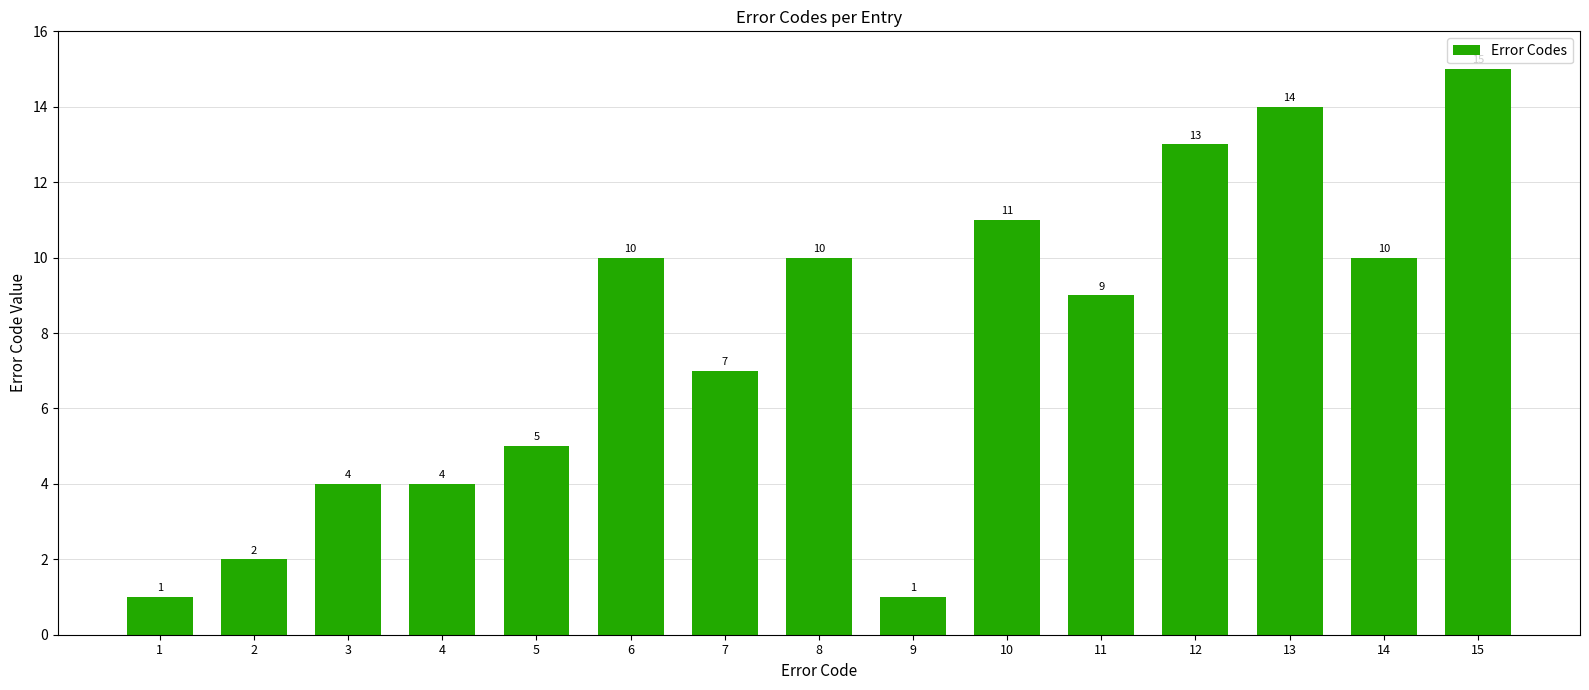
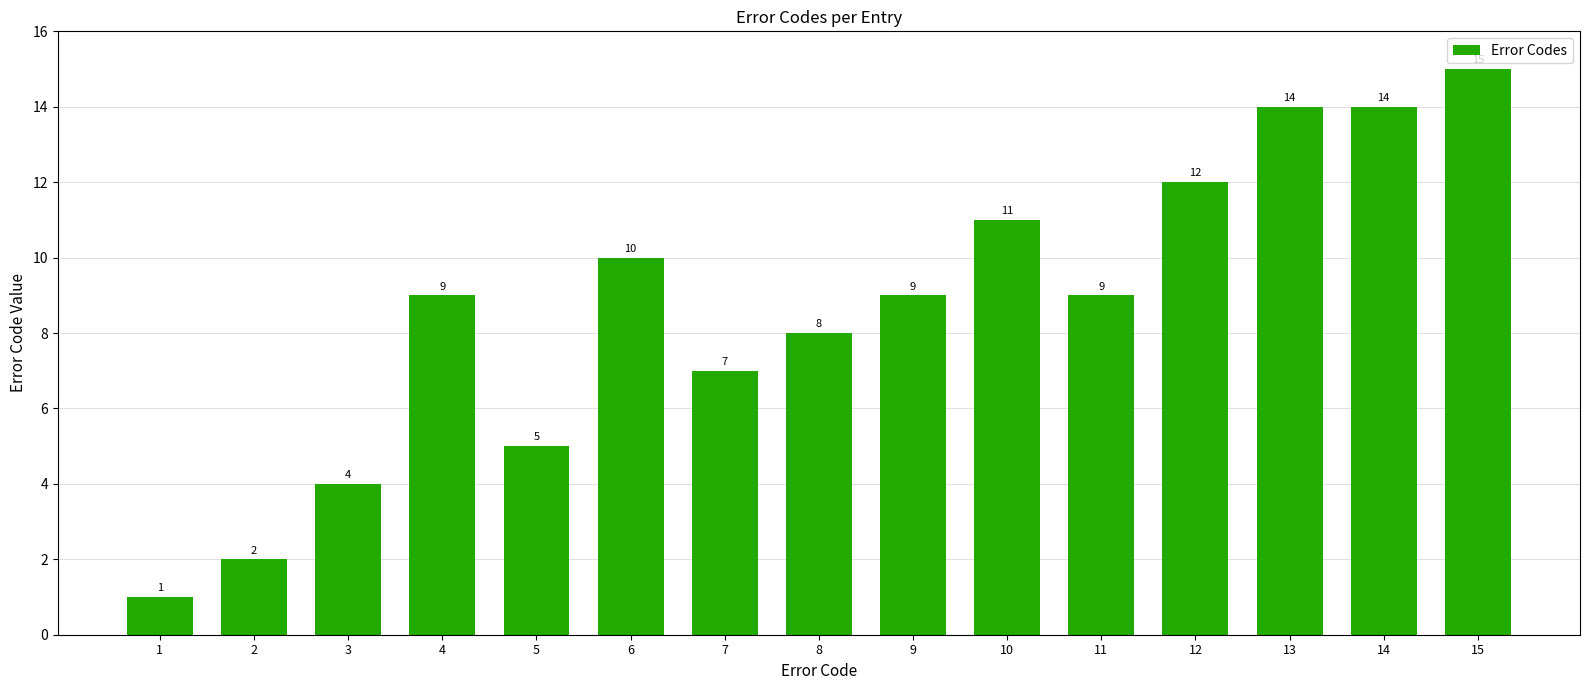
4: 4 -> 9
8: 10 -> 8
9: 1 -> 9
12: 13 -> 12
14: 10 -> 14
